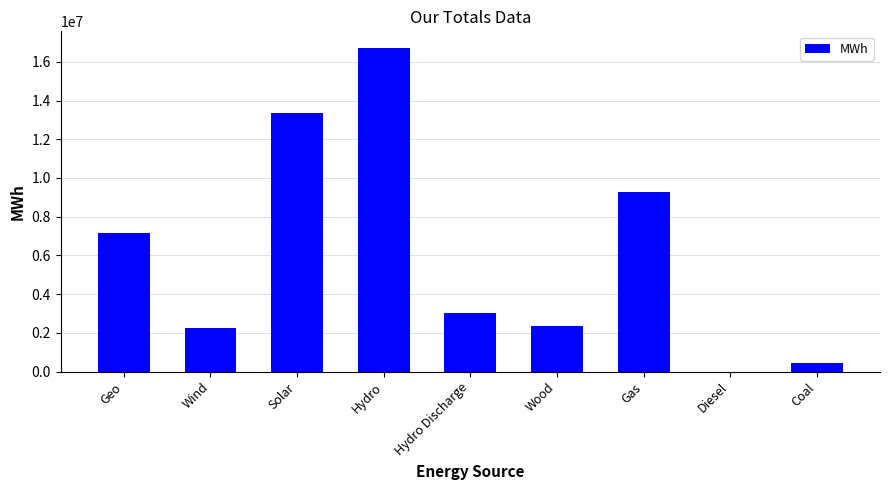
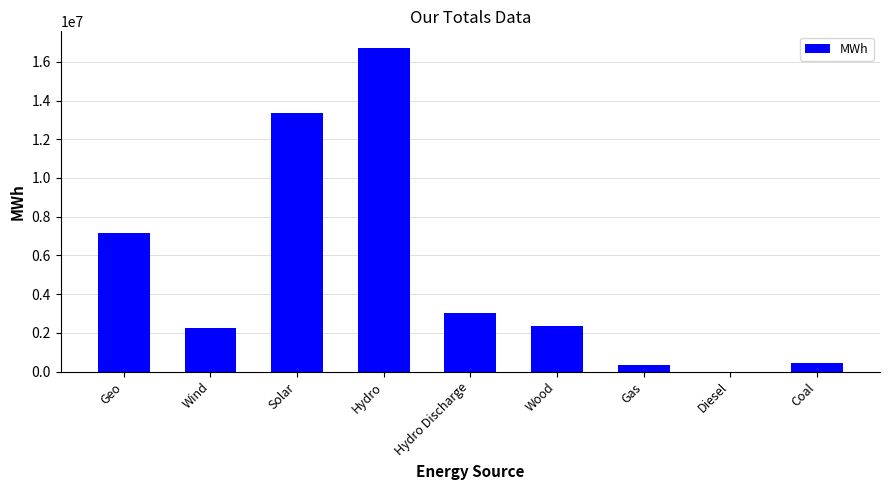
Gas: 9200000 -> 300000
